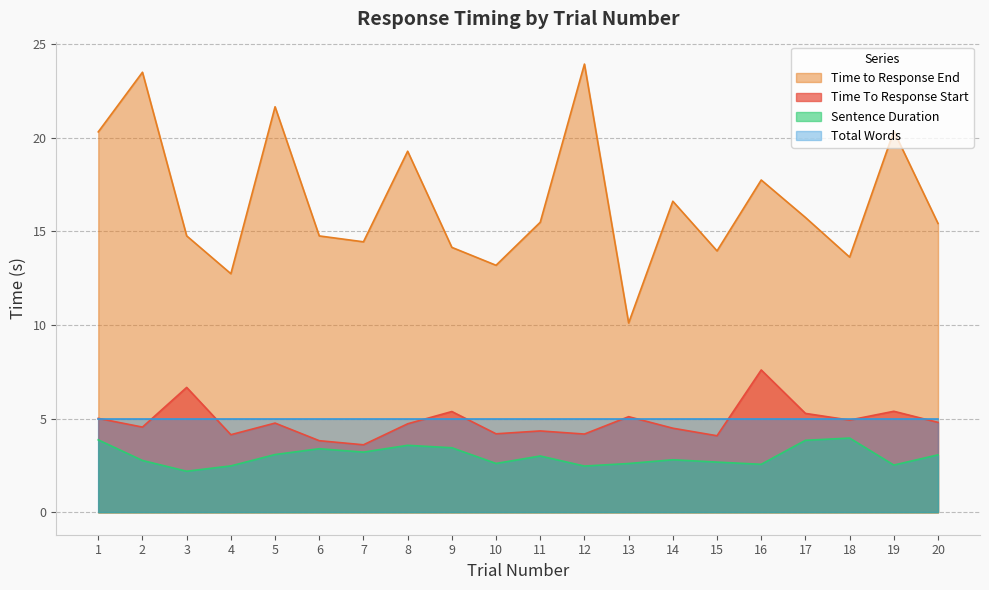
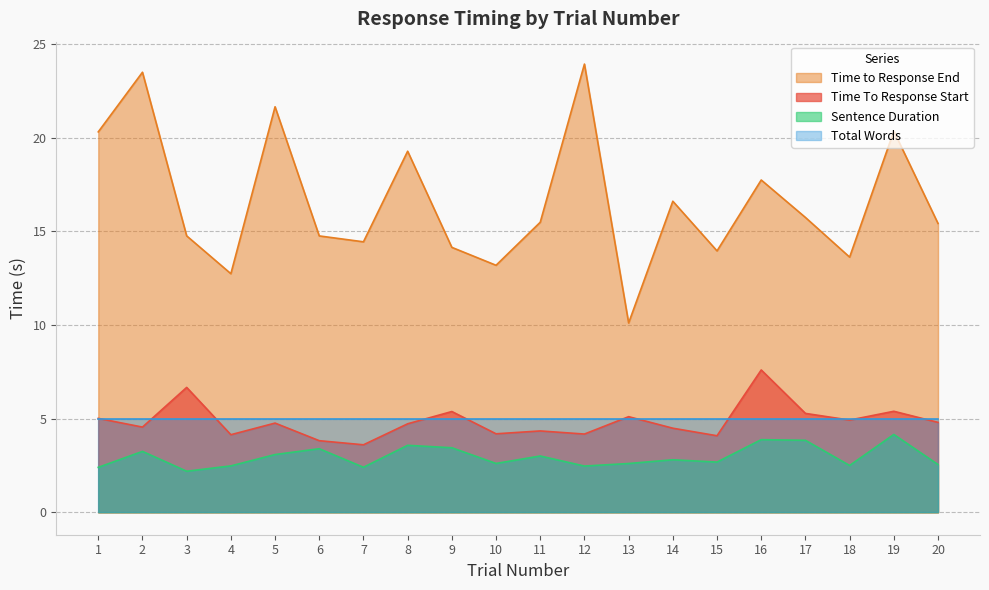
Sentence Duration, 1: 3.9 -> 2.4
Sentence Duration, 2: 2.8 -> 3.3
Sentence Duration, 7: 3.2 -> 2.4
Sentence Duration, 16: 2.6 -> 3.9
Sentence Duration, 18: 4.0 -> 2.5
Sentence Duration, 19: 2.5 -> 4.2
Sentence Duration, 20: 3.1 -> 2.5
